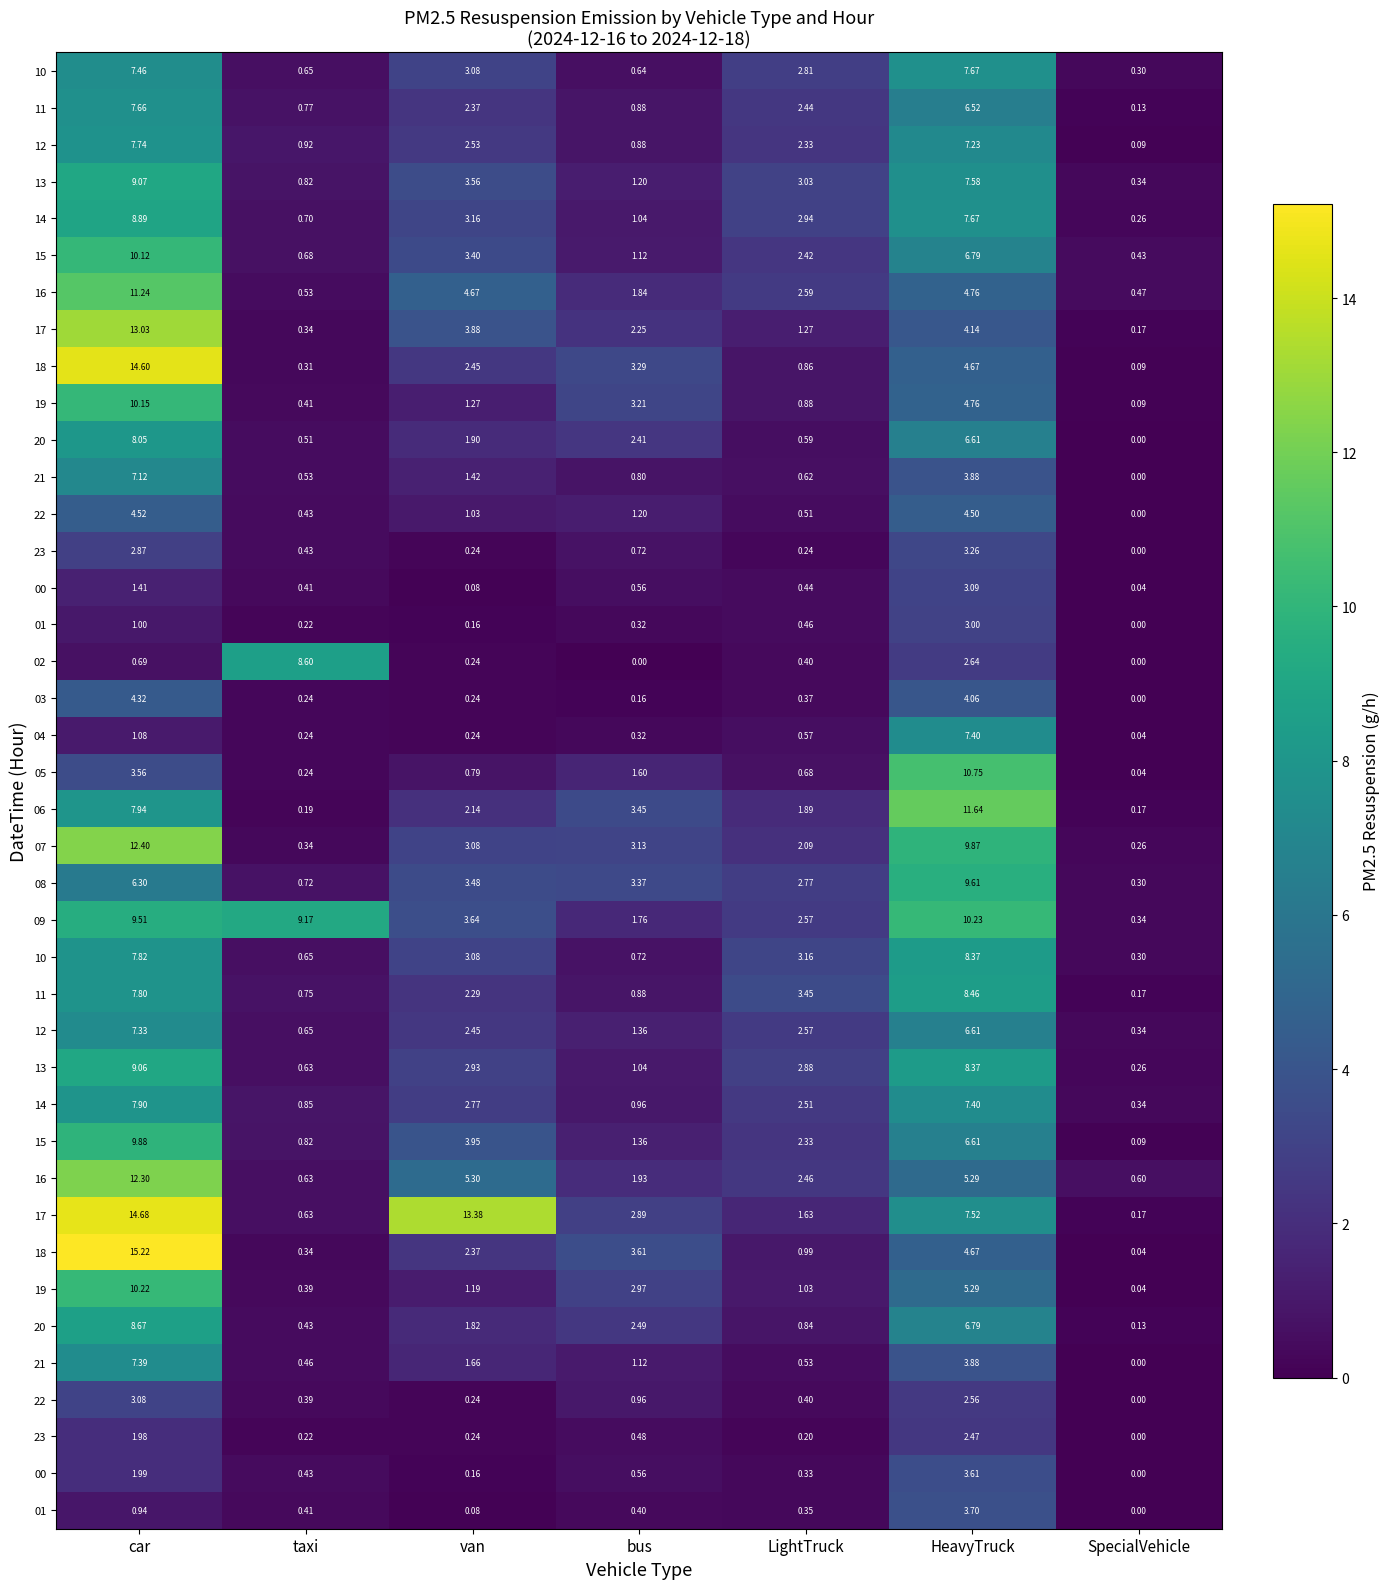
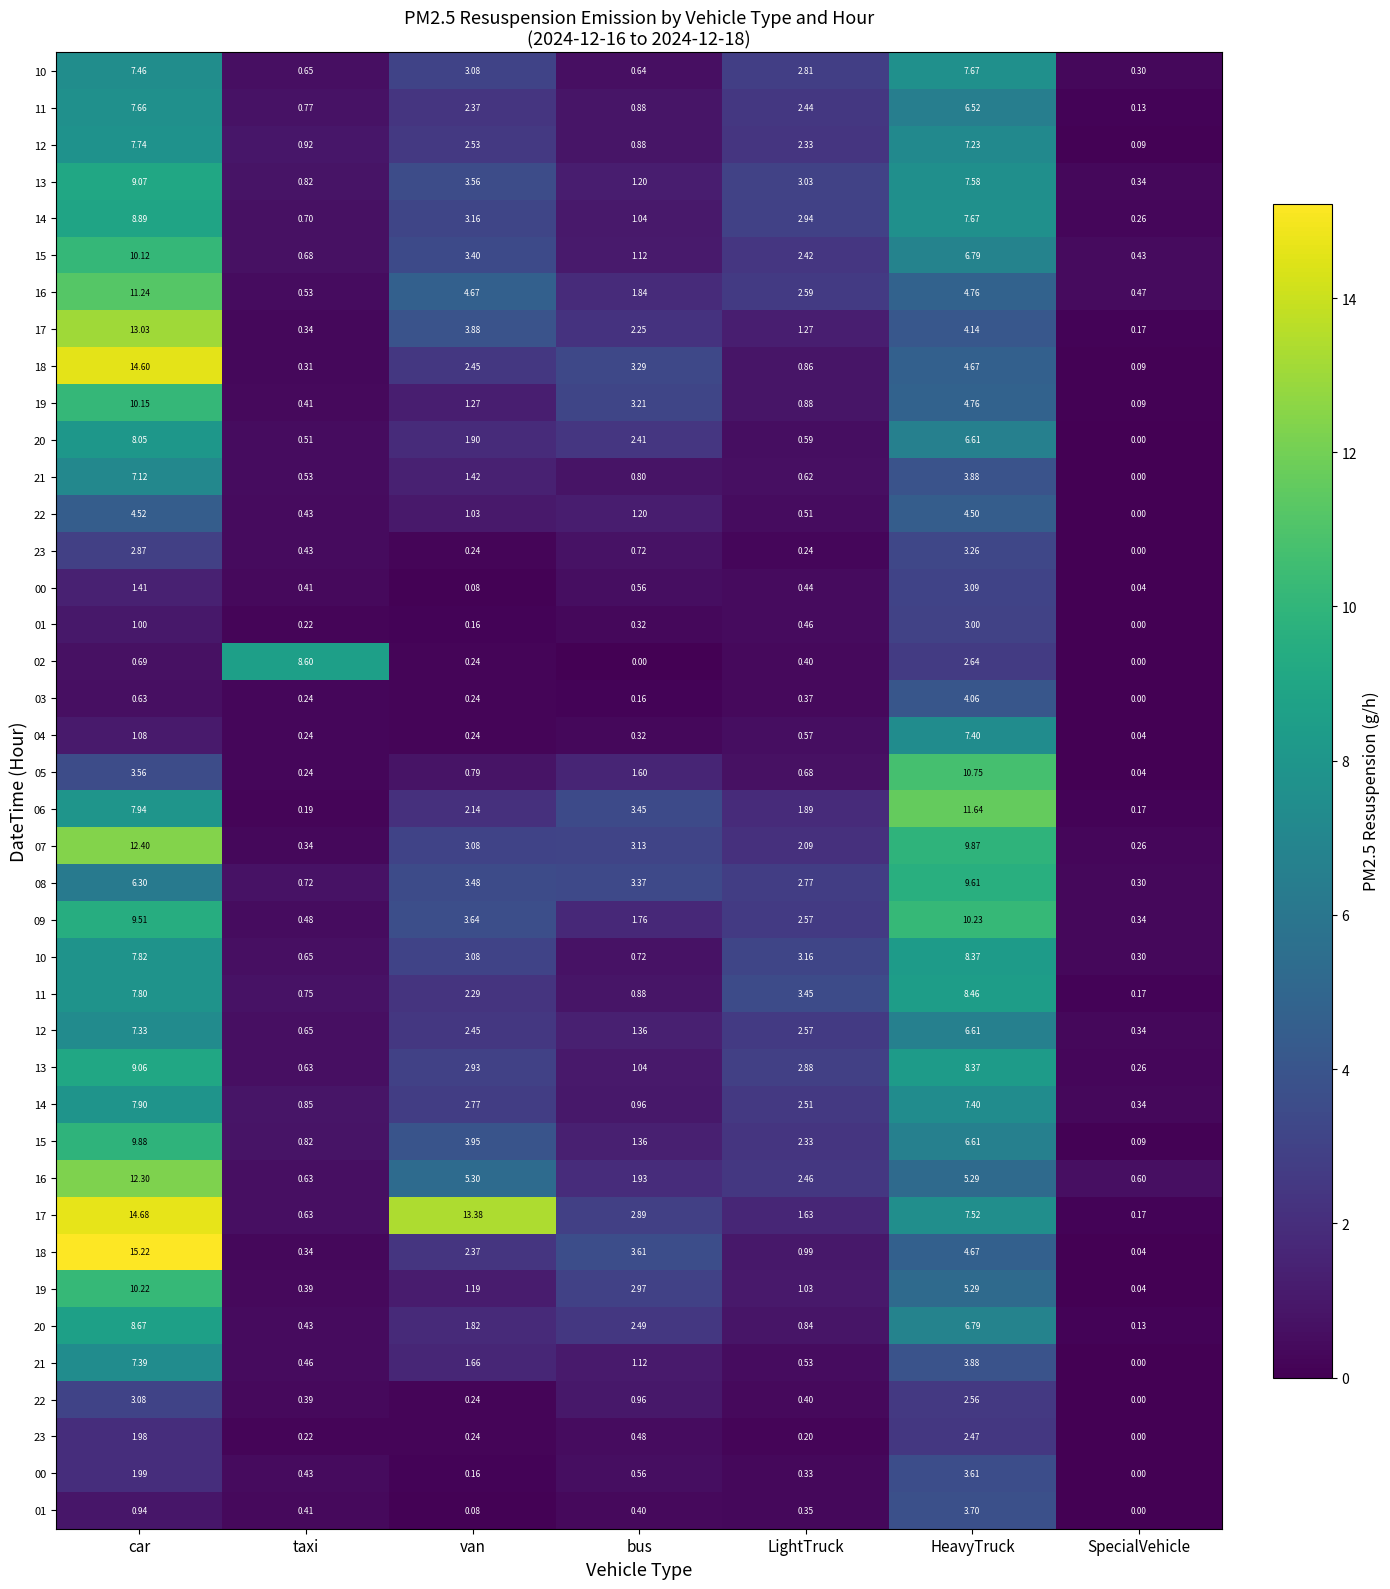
03, car: 4.32 -> 0.63
09, taxi: 9.17 -> 0.48
